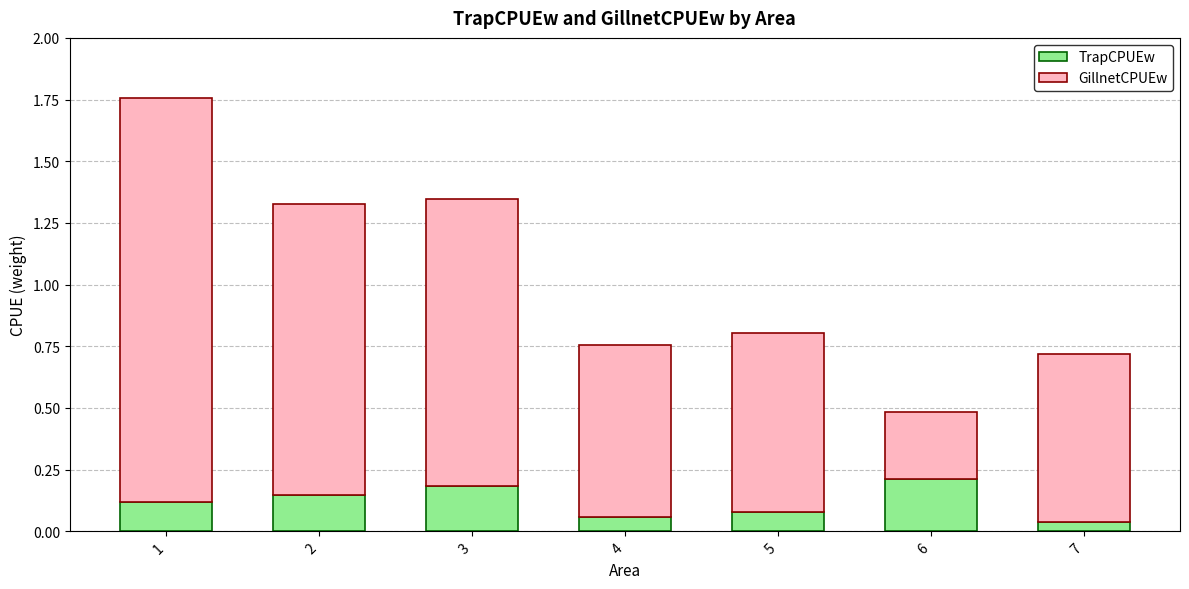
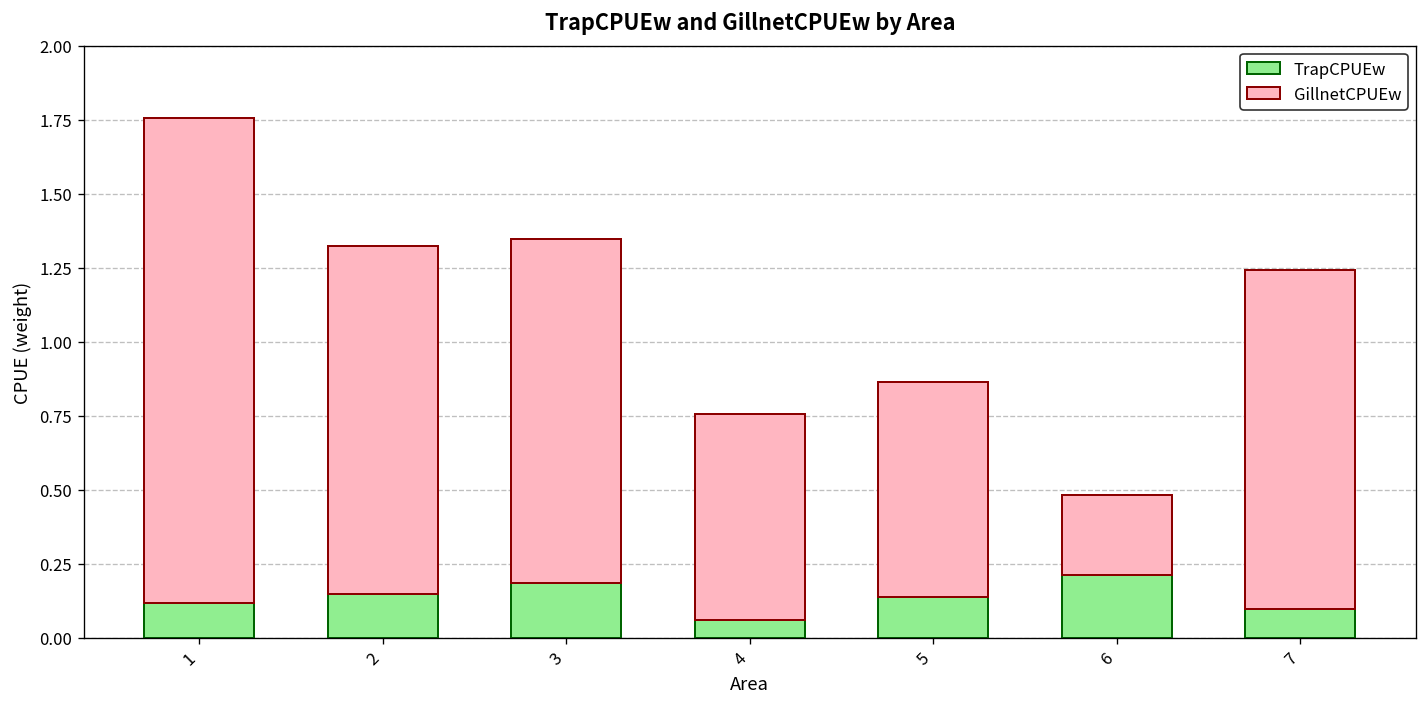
TrapCPUEw, 5: 0.08 -> 0.14
TrapCPUEw, 7: 0.04 -> 0.10
GillnetCPUEw, 7: 0.68 -> 1.15
